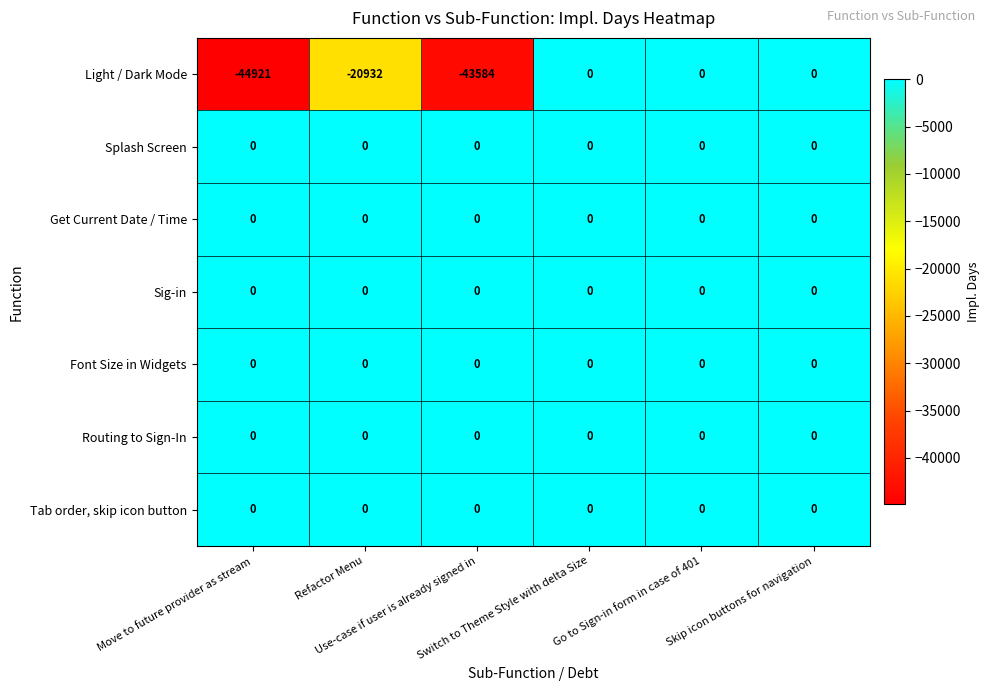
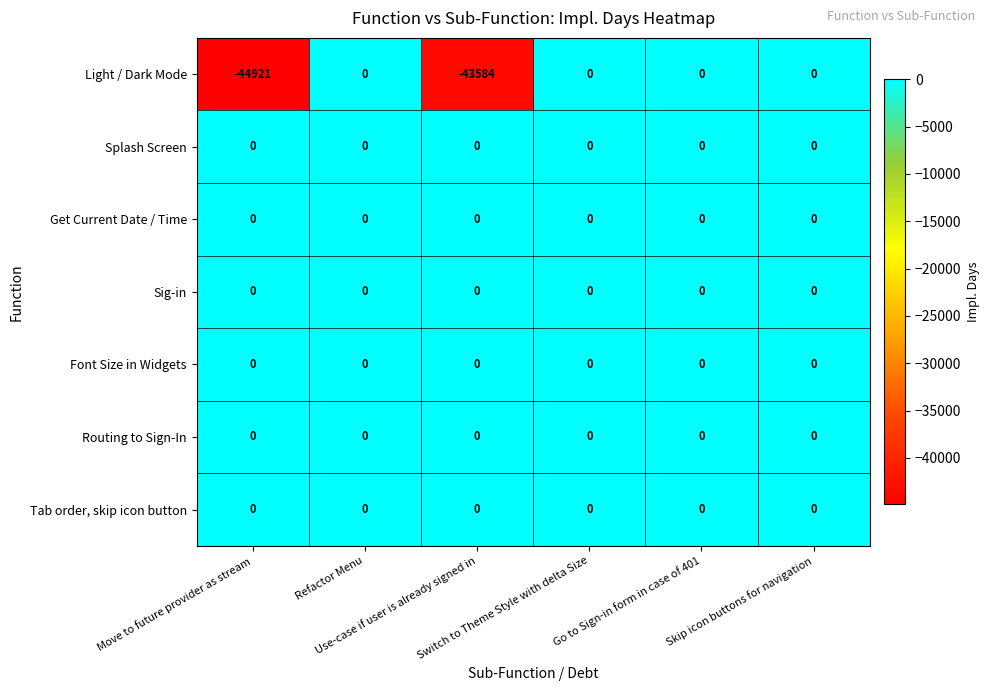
Light / Dark Mode, Refactor Menu: -20932 -> 0
